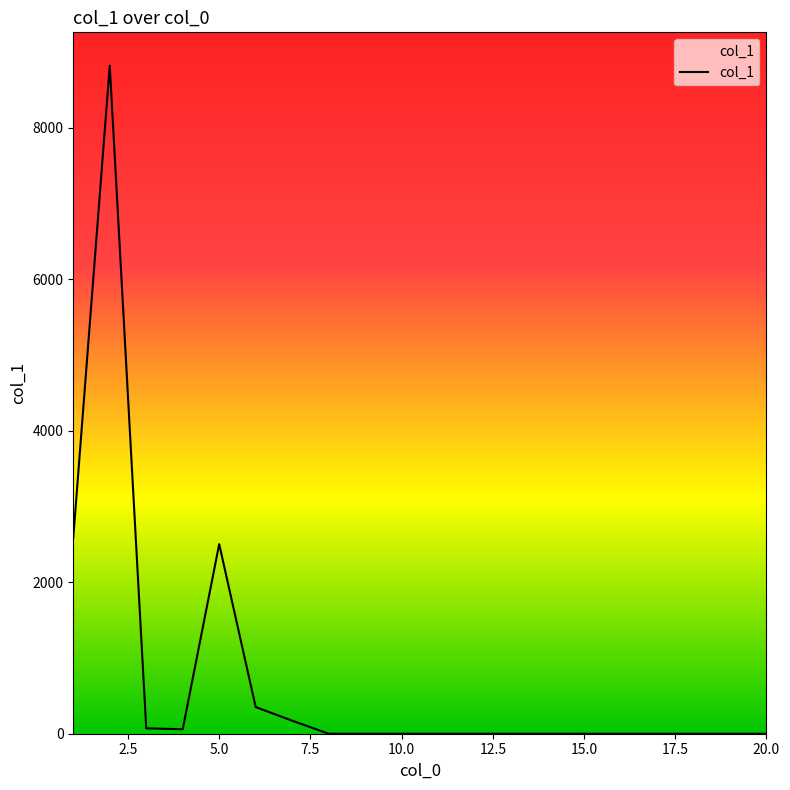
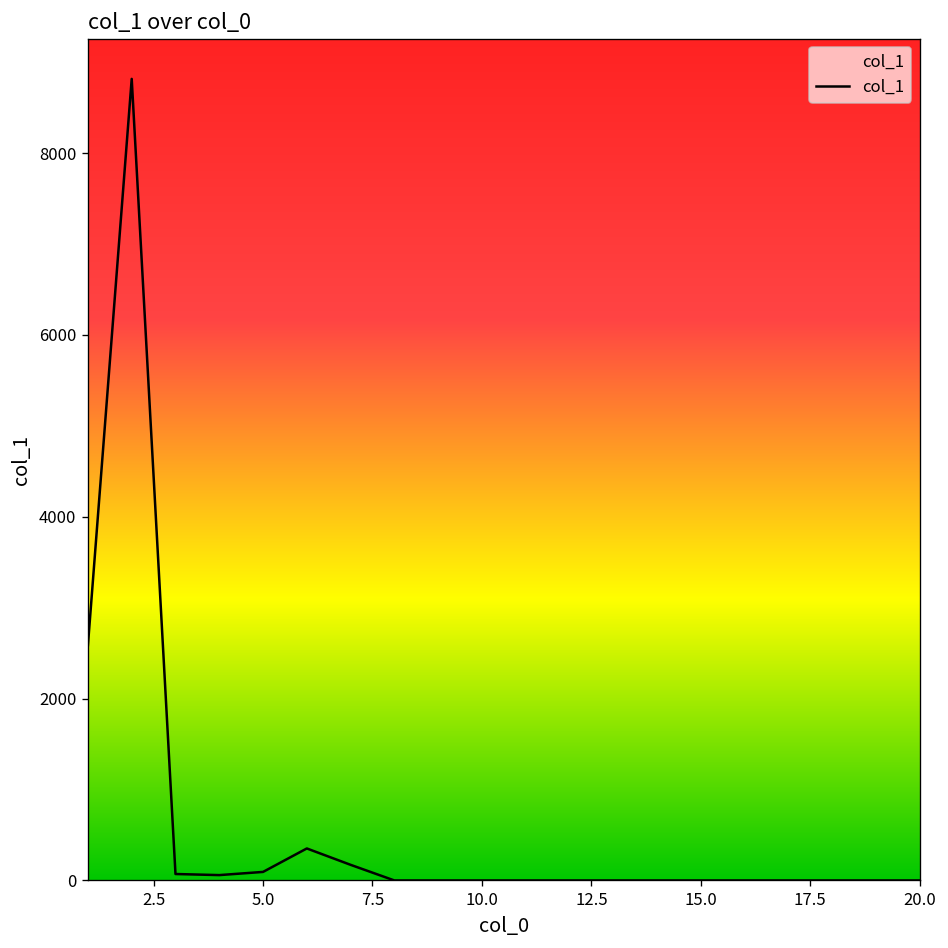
5.0: 2500 -> 100
